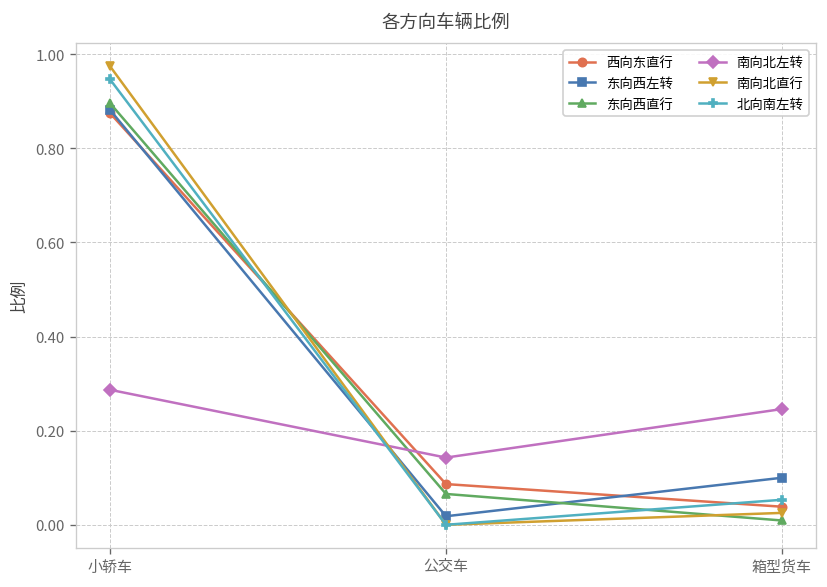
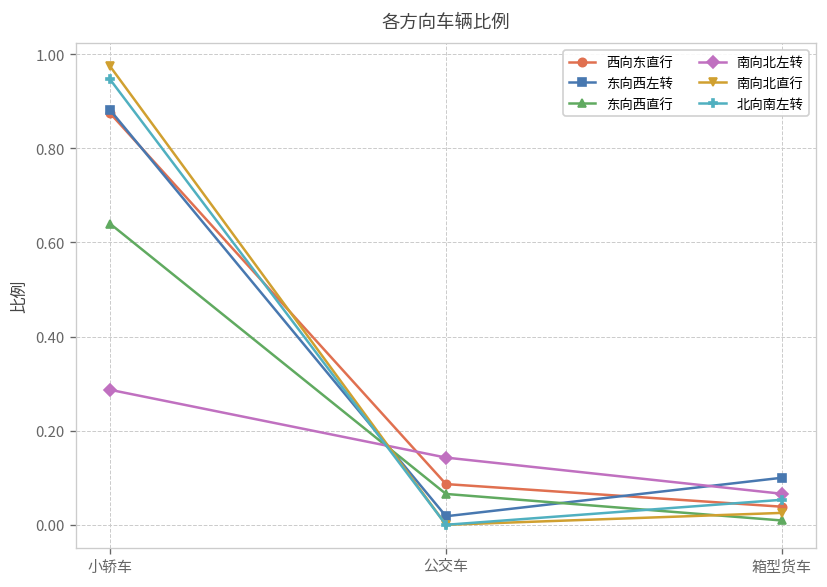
东向西直行, 小轿车: 0.90 -> 0.64
南向北左转, 箱型货车: 0.25 -> 0.07
